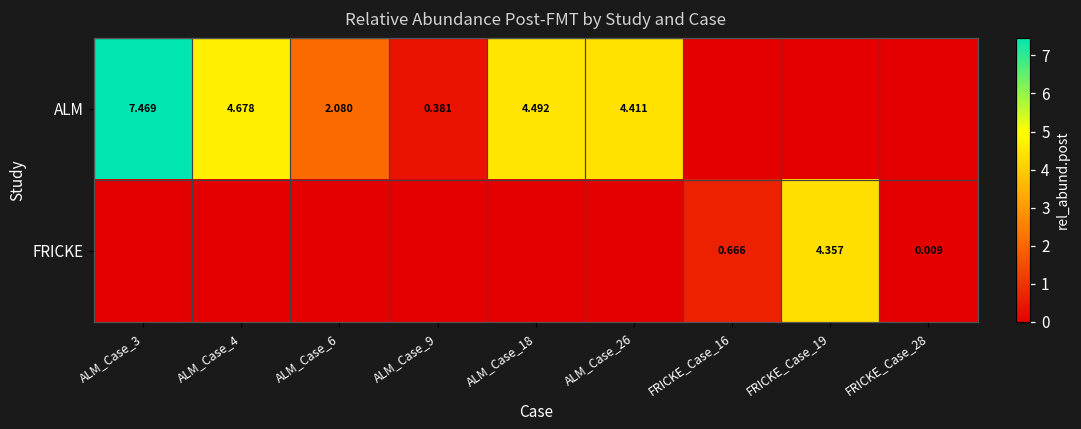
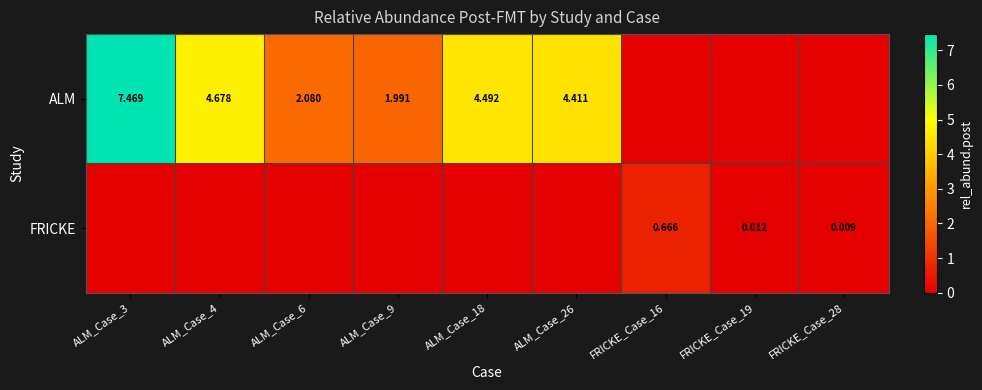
ALM, ALM_Case_9: 0.381 -> 1.991
FRICKE, FRICKE_Case_19: 4.357 -> 0.012
